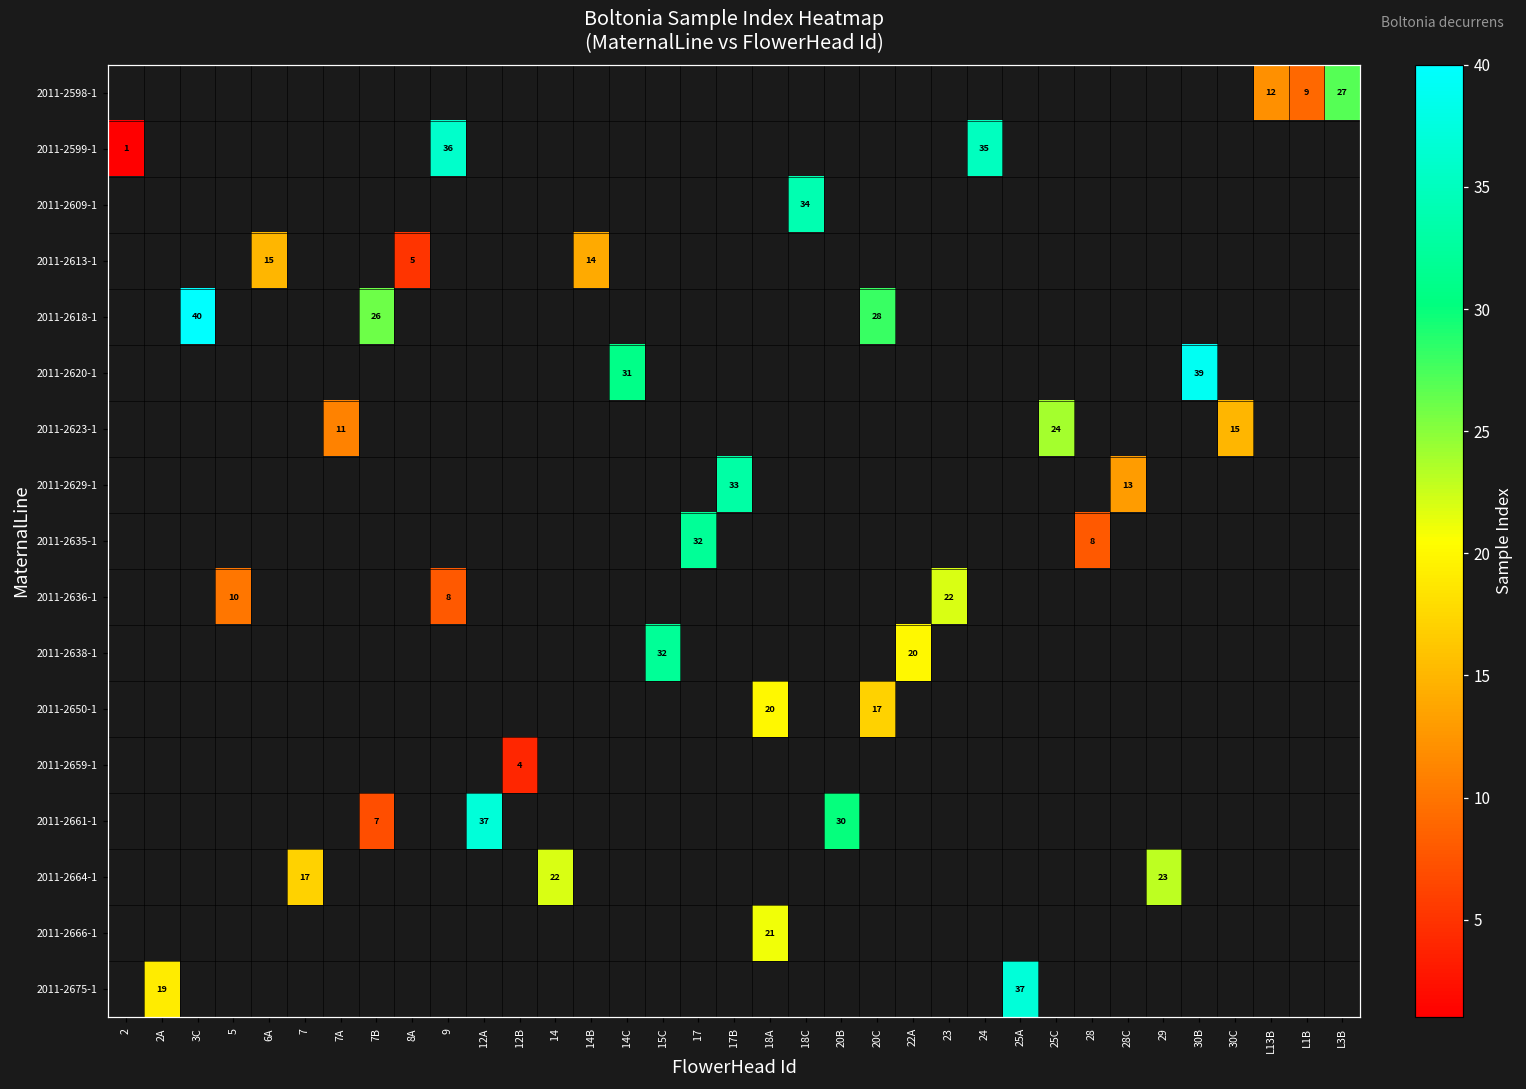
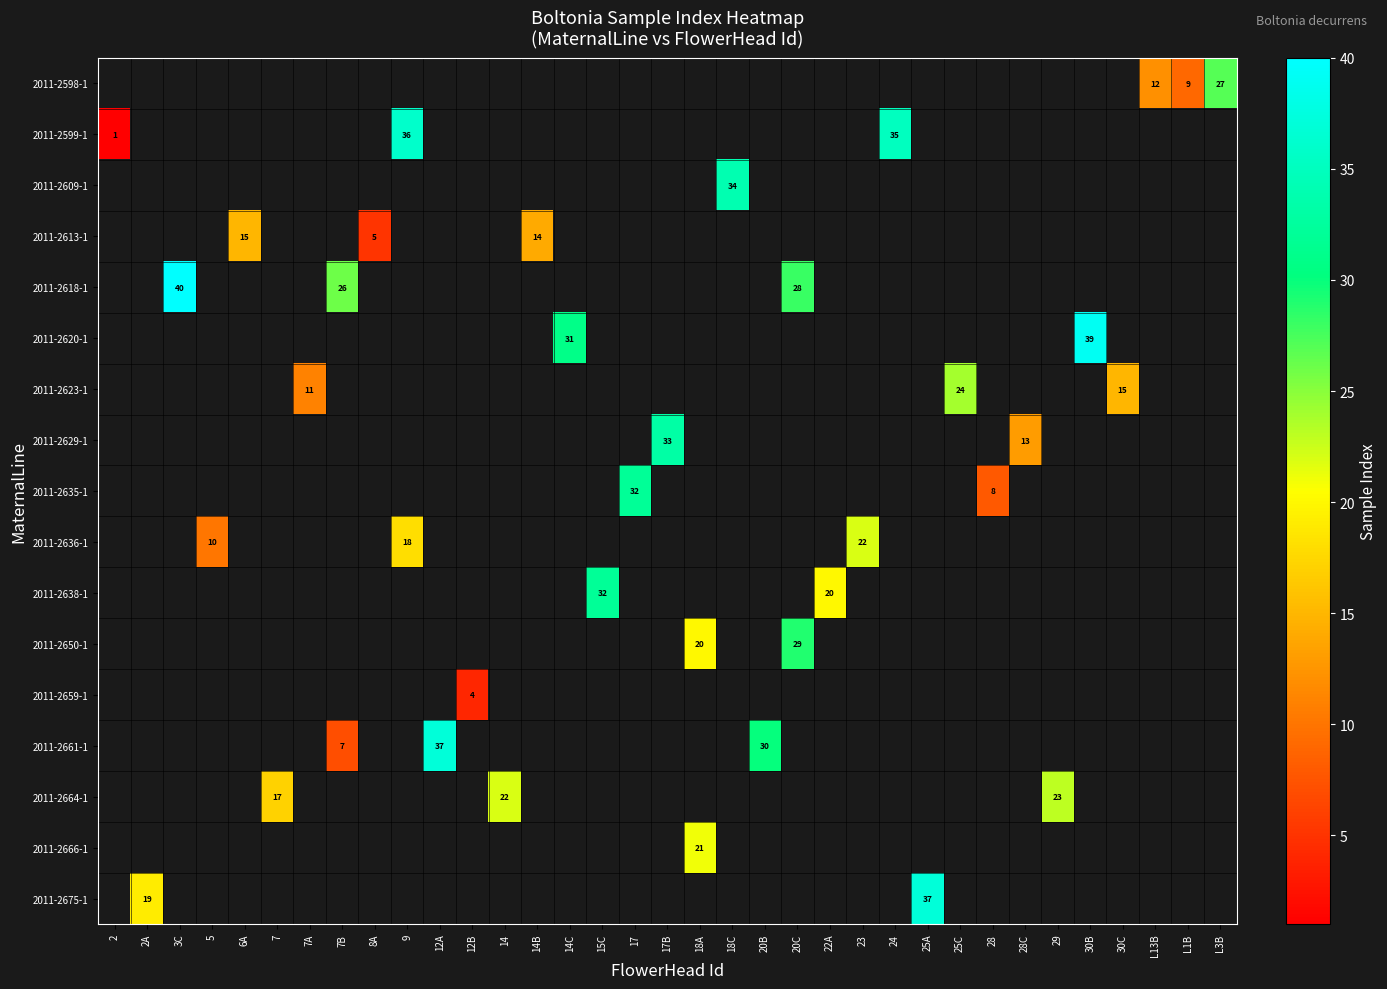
2011-2636-1, 9: 8 -> 18
2011-2650-1, 20C: 17 -> 29
